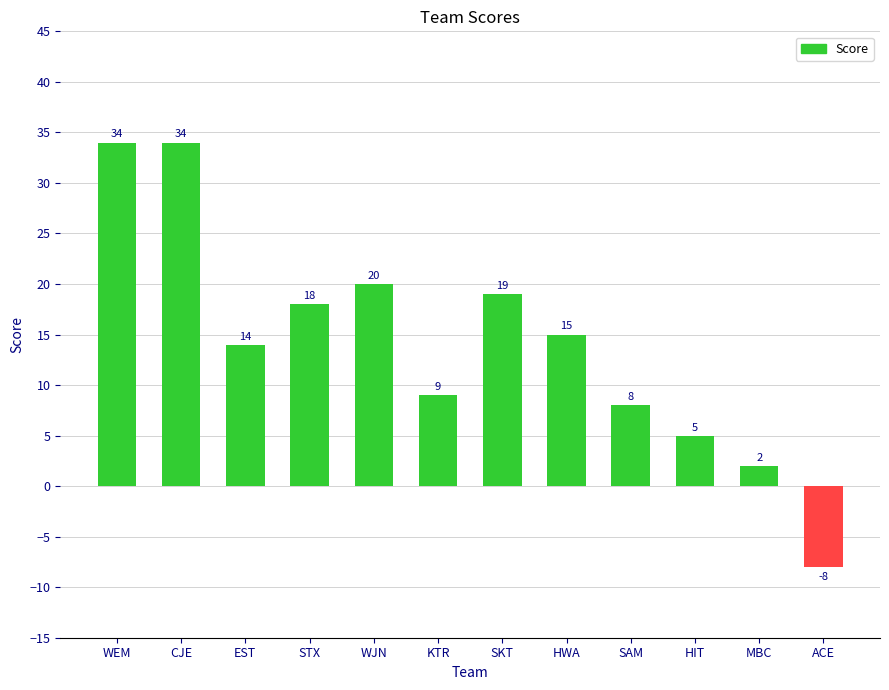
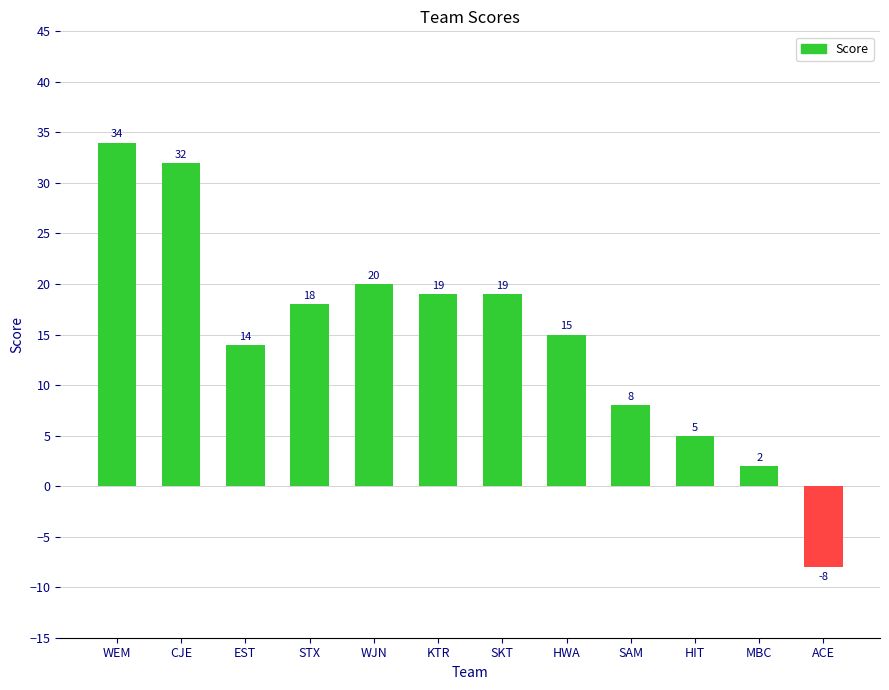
CJE: 34 -> 32
KTR: 9 -> 19
